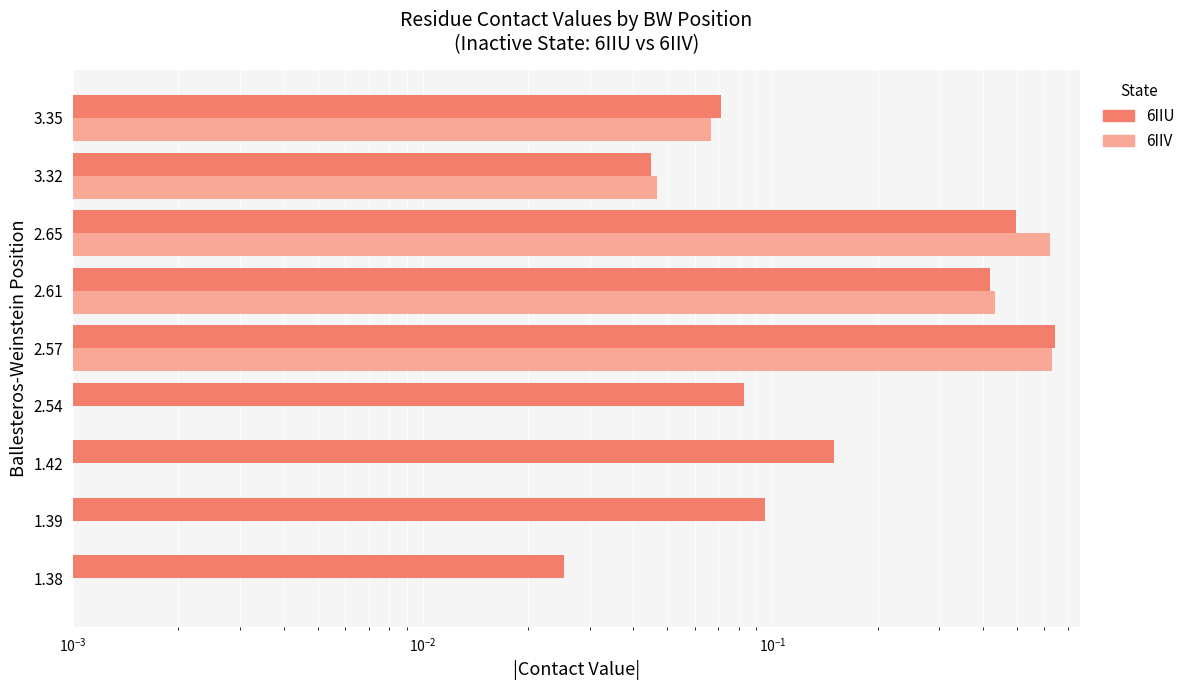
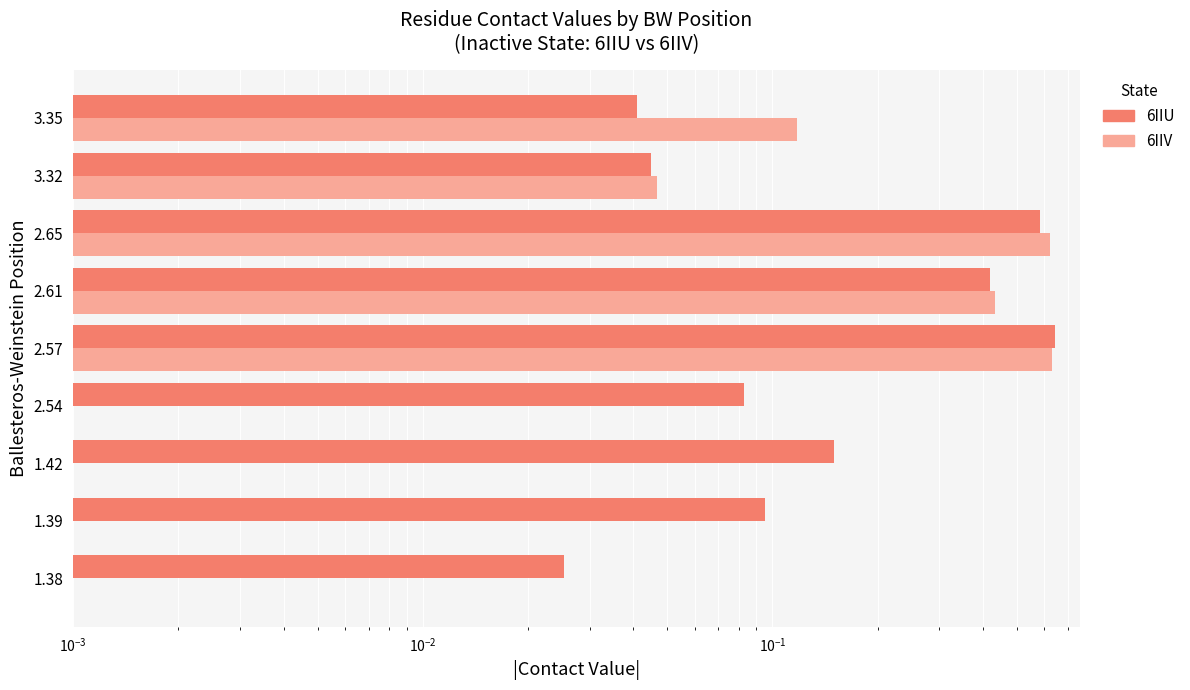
6IIU, 3.35: 0.071 -> 0.041
6IIV, 3.35: 0.067 -> 0.118
6IIU, 2.65: 0.50 -> 0.58
